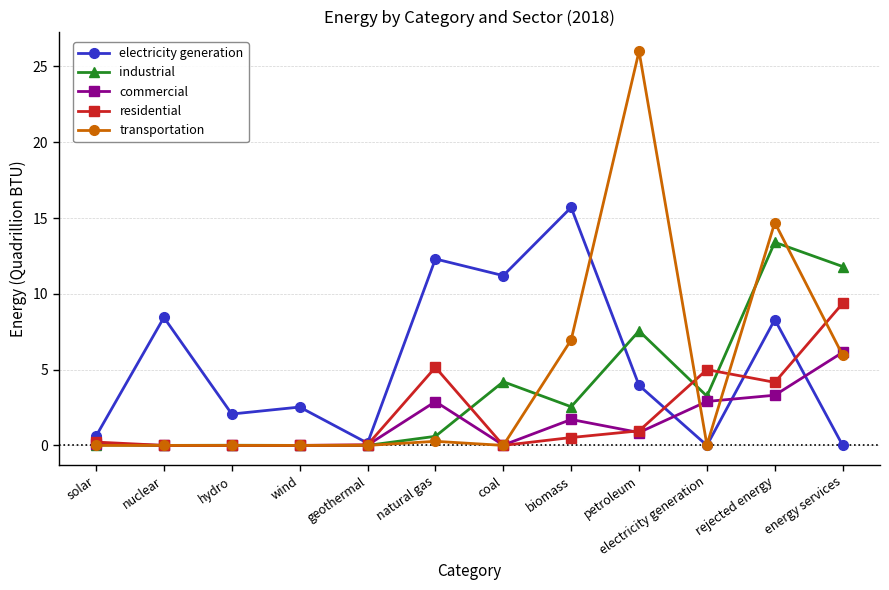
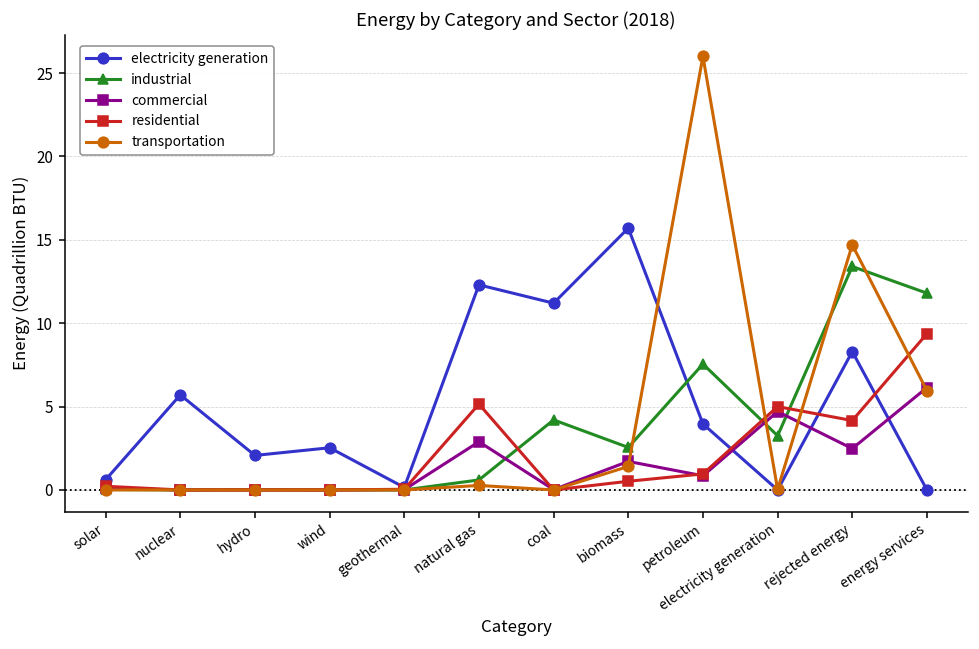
electricity generation, nuclear: 8.4 -> 5.7
transportation, biomass: 7.0 -> 1.4
commercial, electricity generation: 2.9 -> 4.7
commercial, rejected energy: 3.3 -> 2.5
